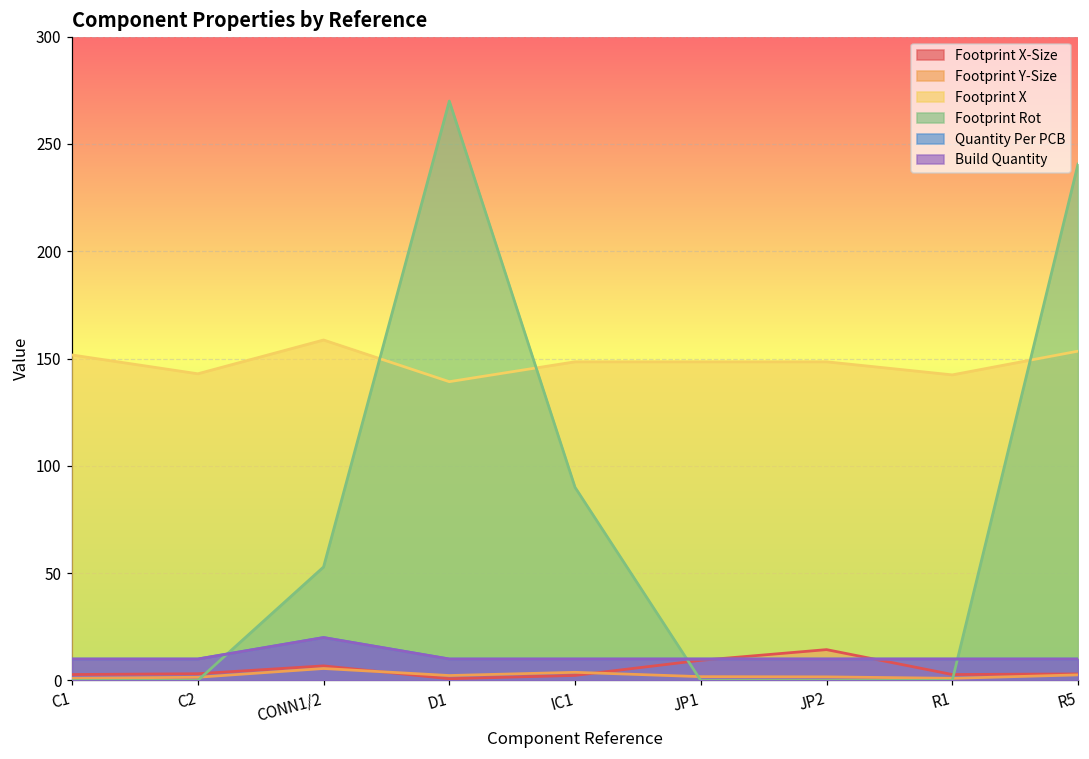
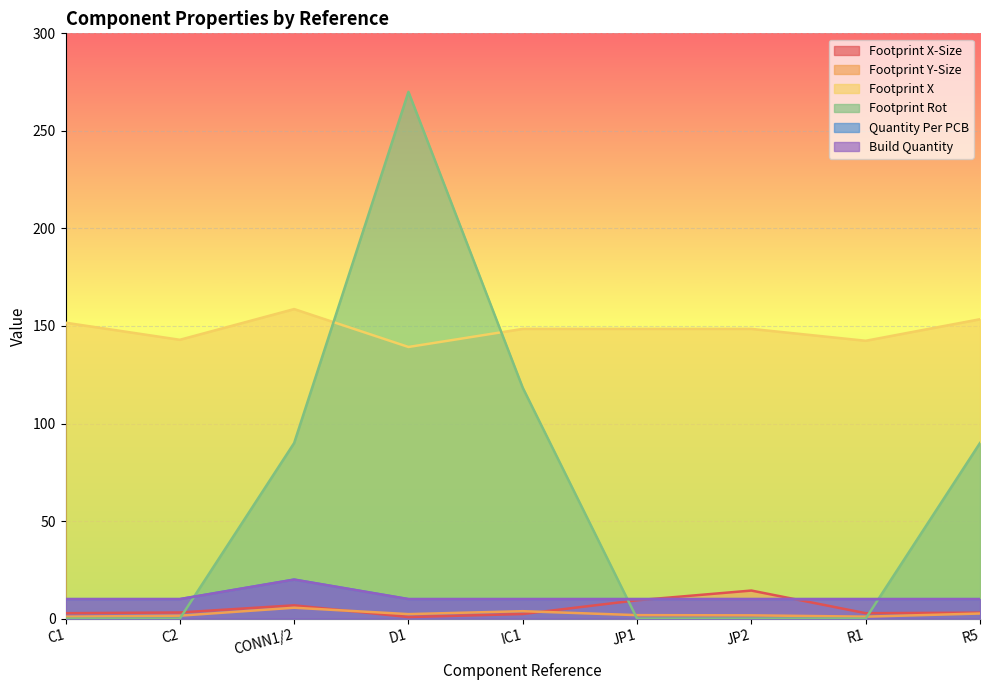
Footprint Rot, CONN1/2: 53 -> 90
Footprint Rot, IC1: 90 -> 118
Footprint Rot, R5: 241 -> 90
